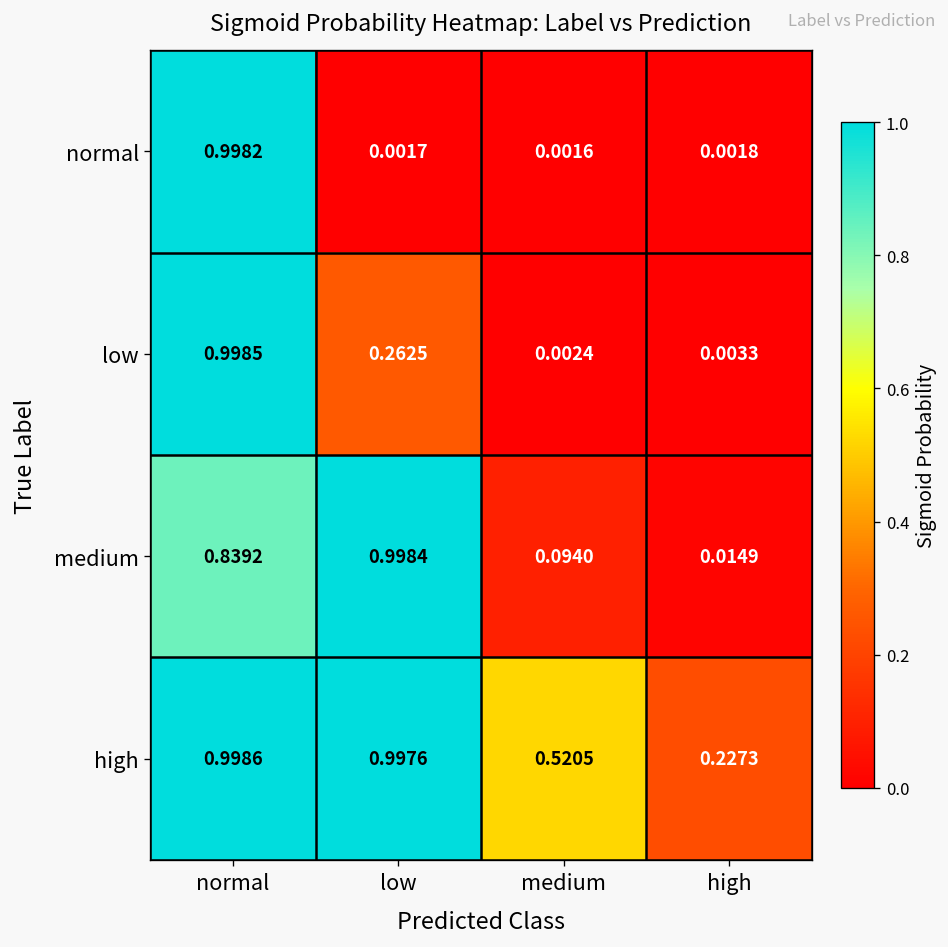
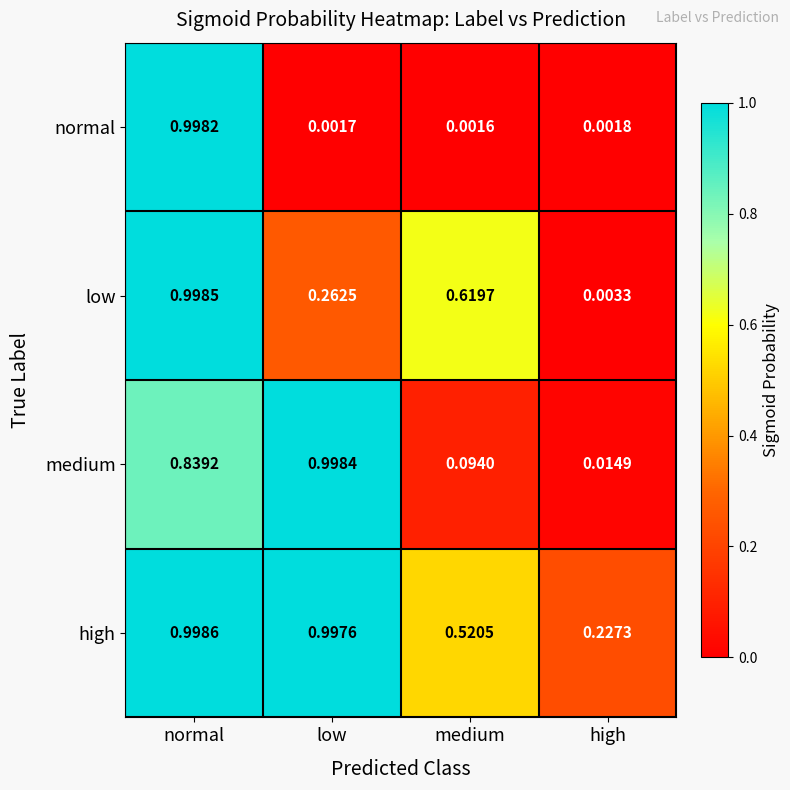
low, medium: 0.0024 -> 0.6197
